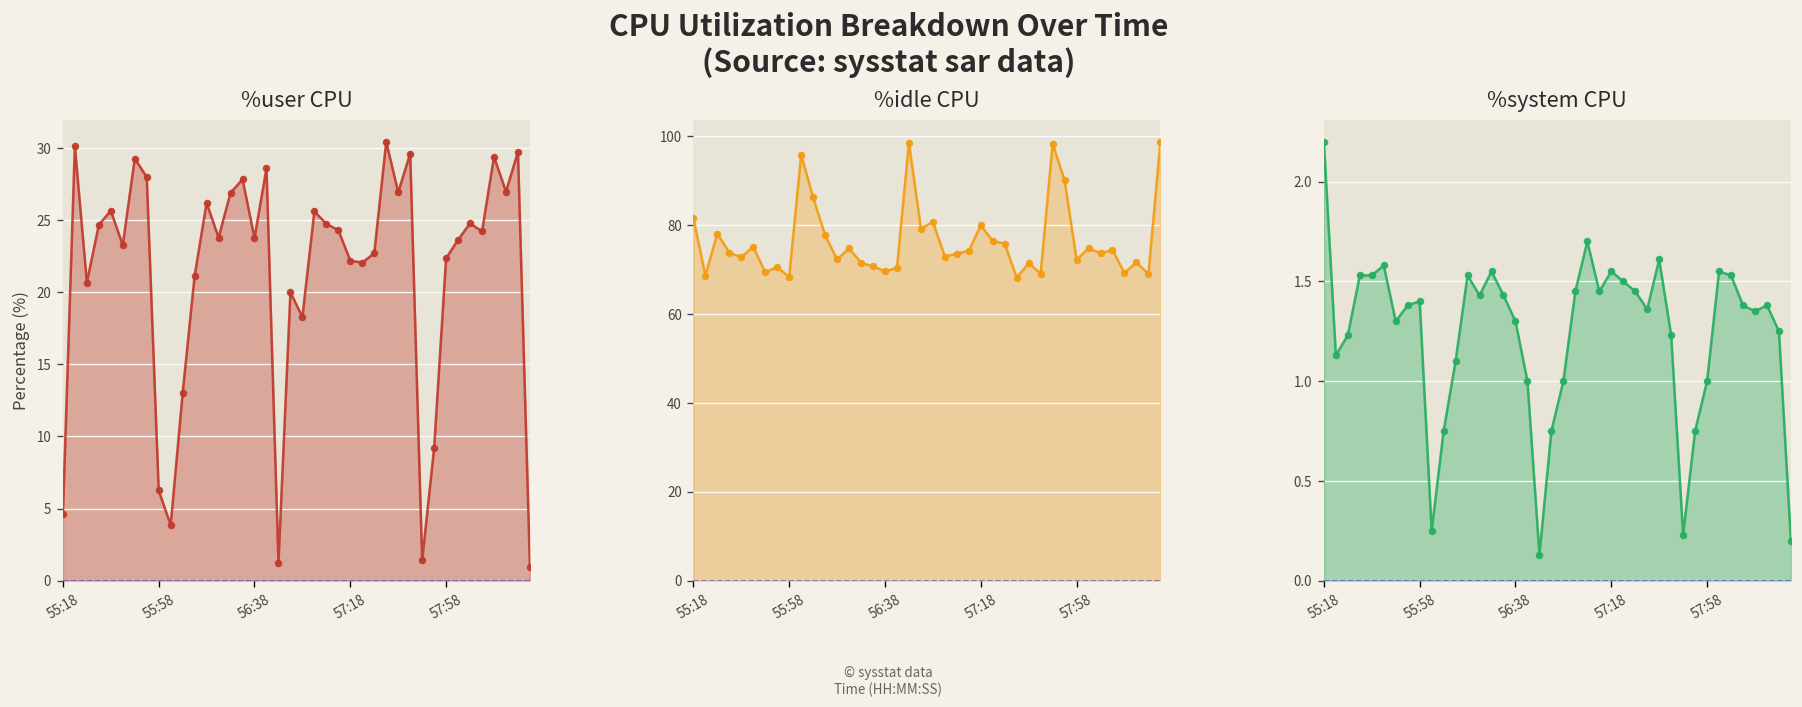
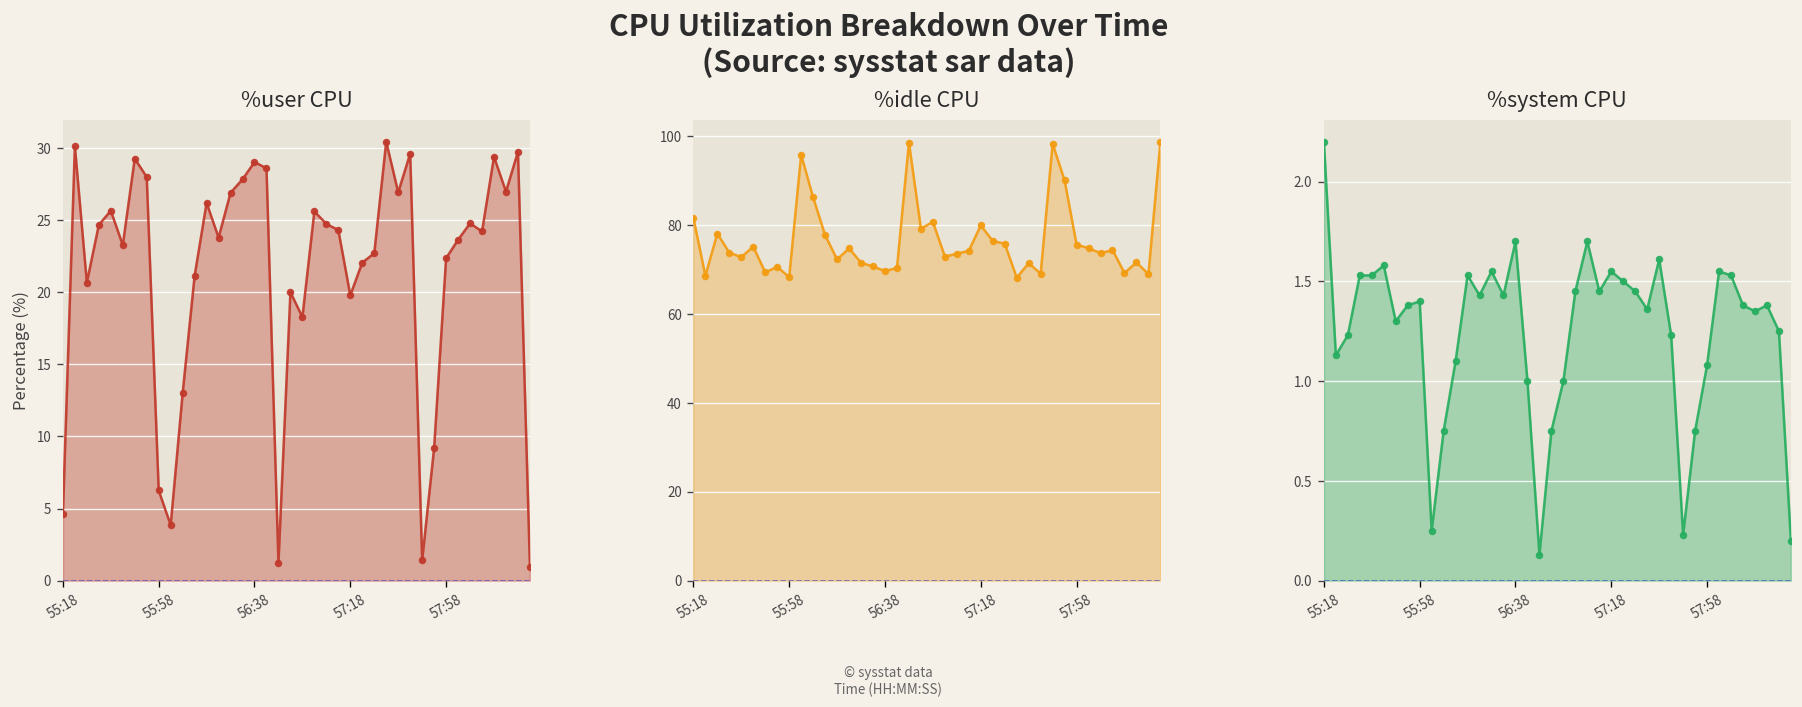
%user CPU, 56:38: 23.8 -> 29.0
%user CPU, 57:18: 22.2 -> 19.8
%idle CPU, 57:58: 72 -> 76
%system CPU, 56:38: 1.3 -> 1.7
%system CPU, 57:58: 1.00 -> 1.08
